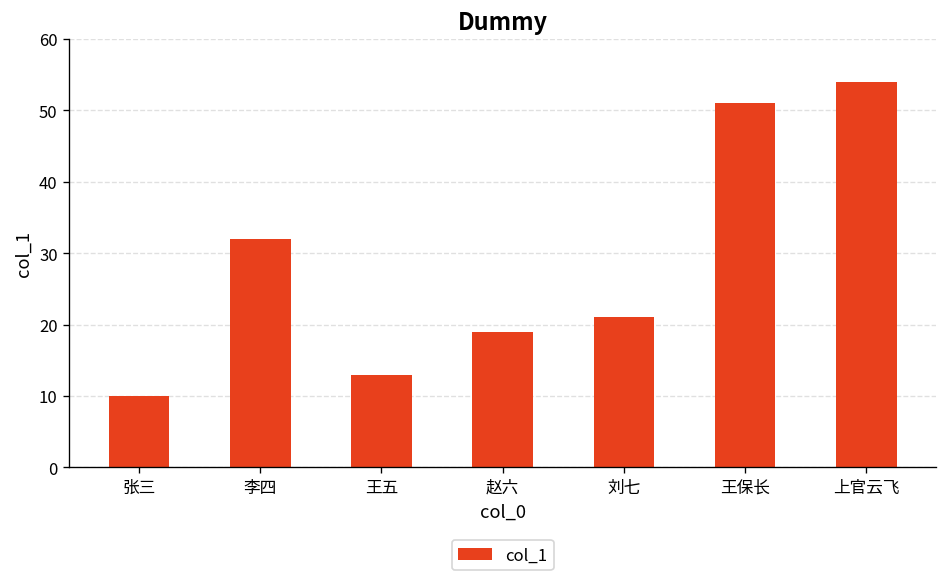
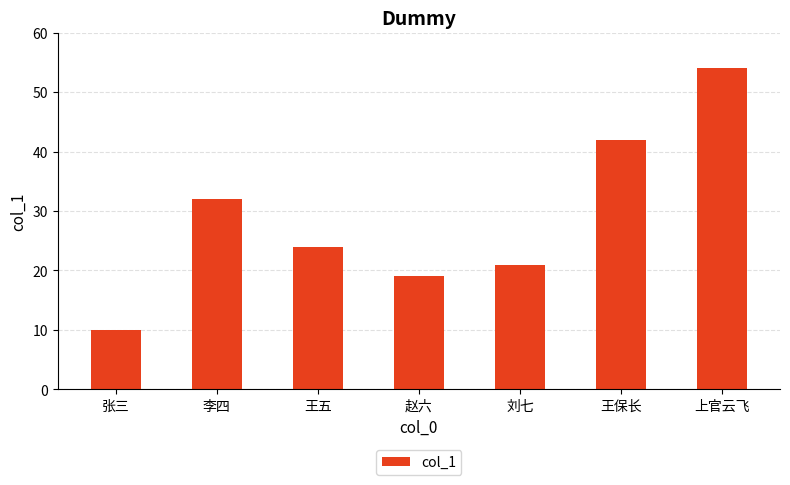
王五: 13 -> 24
王保长: 51 -> 42
